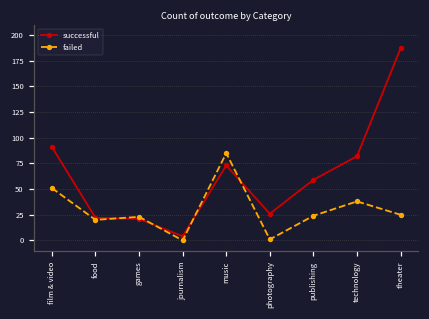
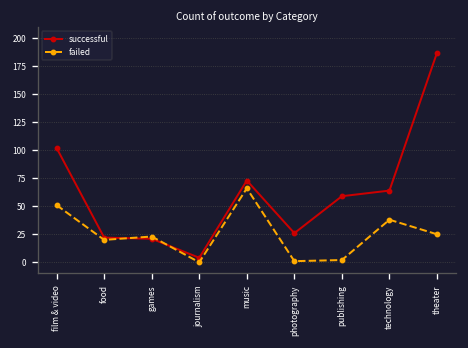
successful, film & video: 90 -> 100
failed, music: 90 -> 70
failed, publishing: 20 -> 0
successful, technology: 80 -> 60
